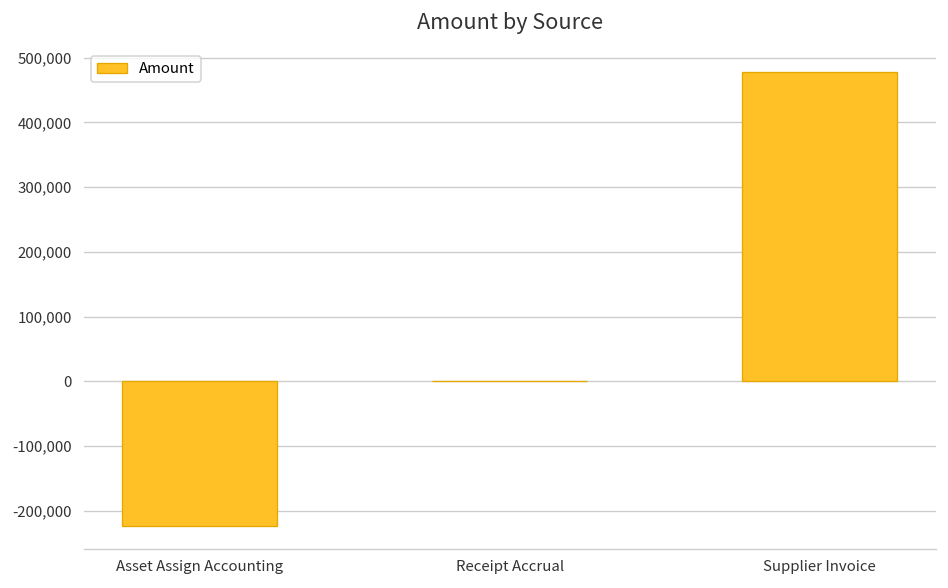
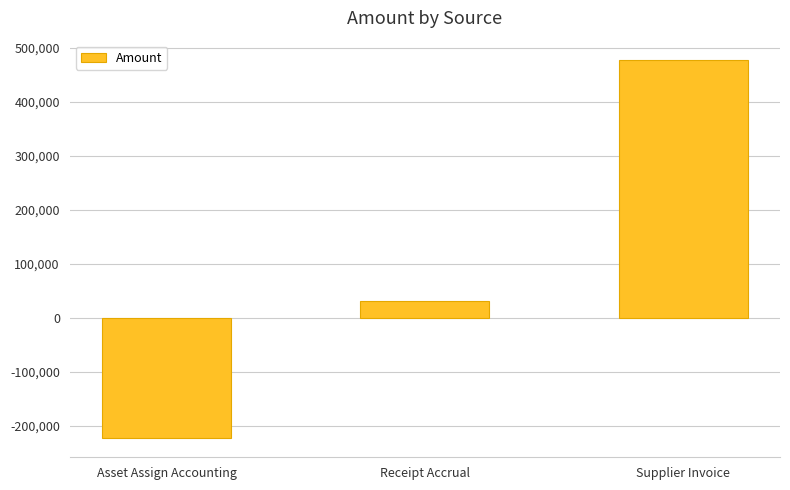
Receipt Accrual: 0 -> 30,000
